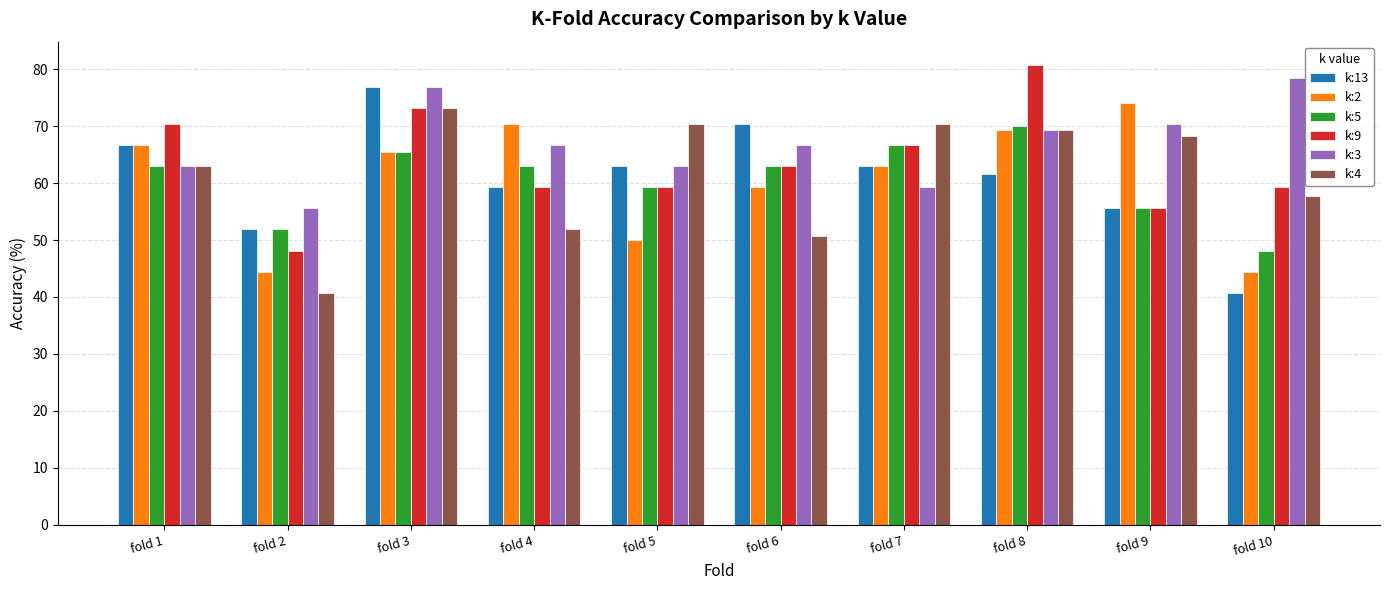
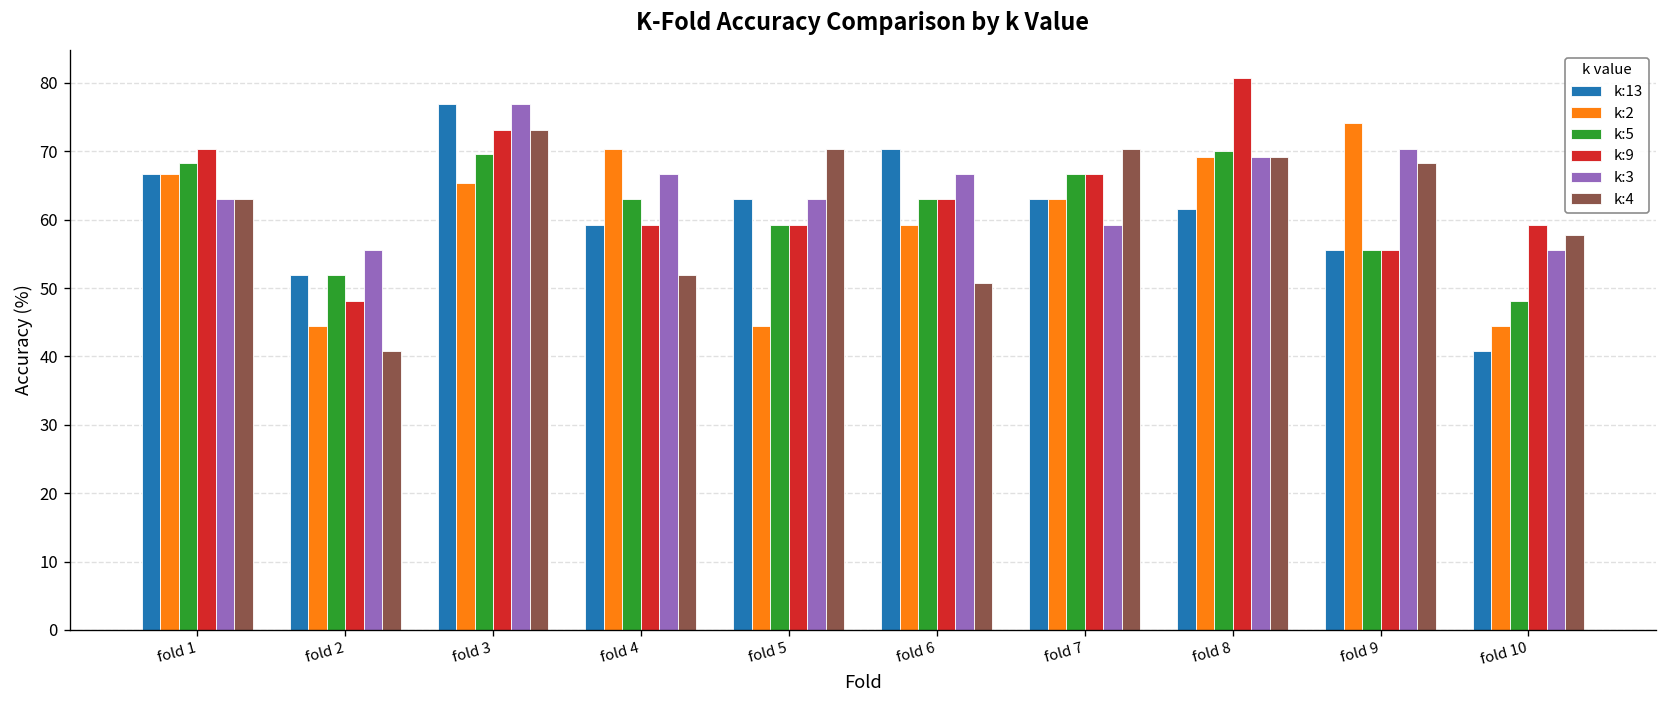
k:5, fold 1: 63 -> 68
k:5, fold 3: 65 -> 70
k:2, fold 5: 50 -> 44
k:3, fold 10: 78 -> 56
